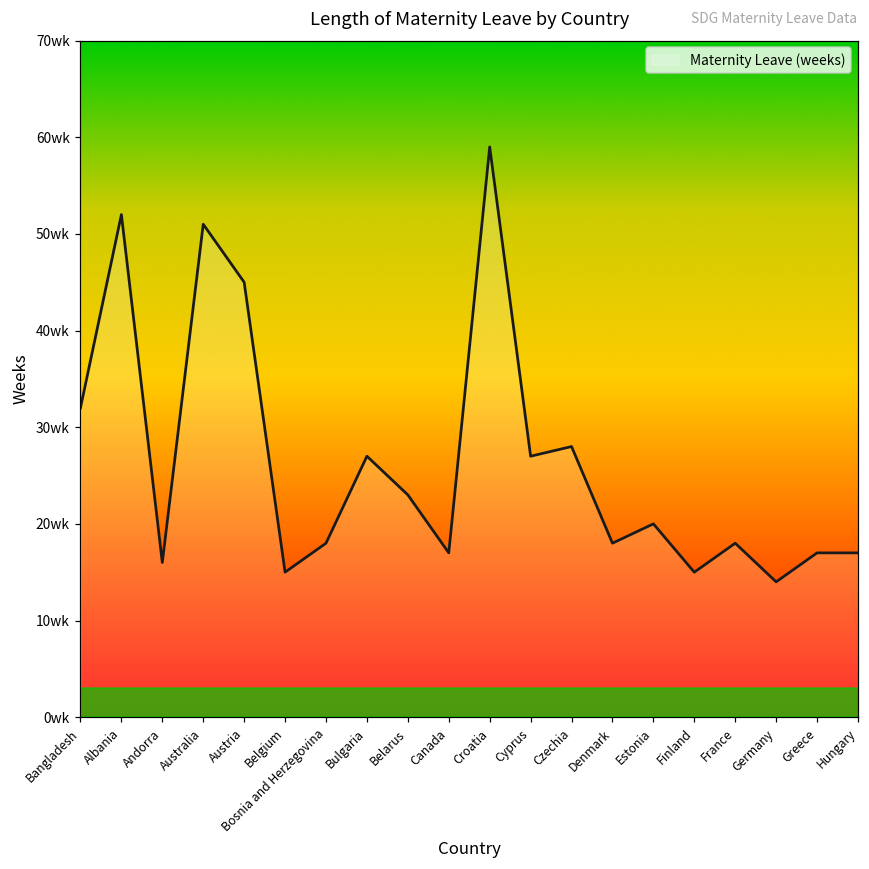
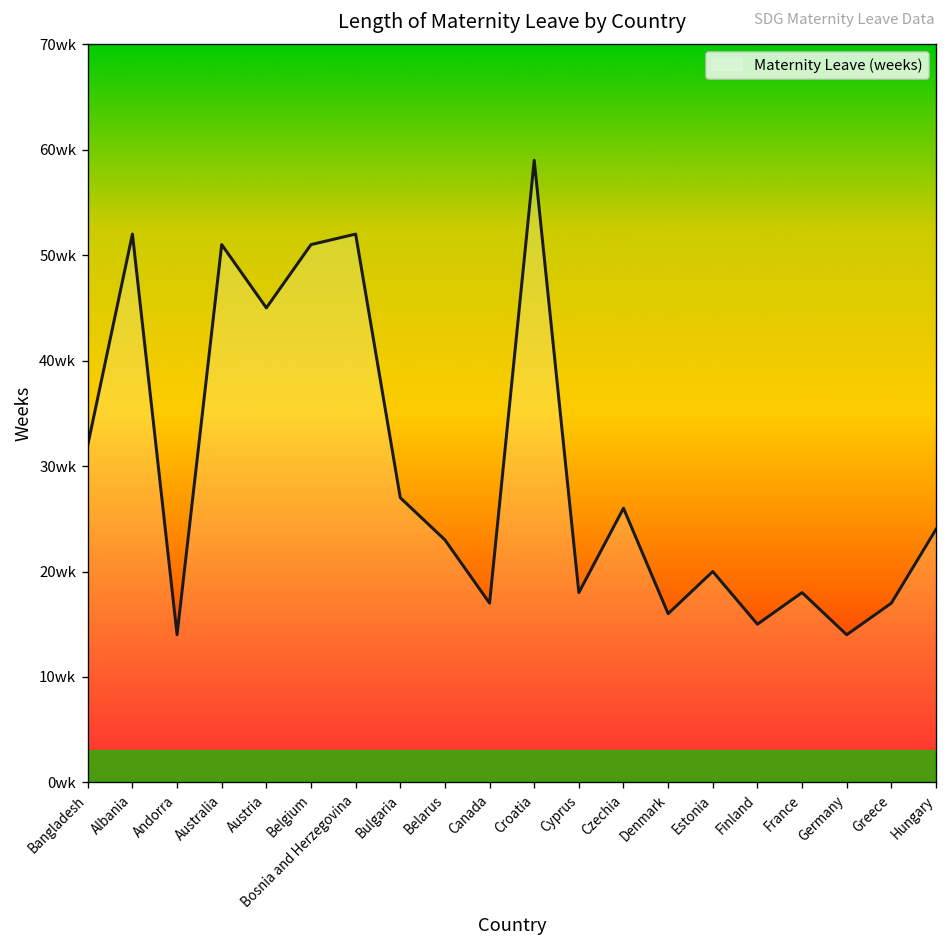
Andorra: 16wk -> 14wk
Belgium: 15wk -> 51wk
Bosnia and Herzegovina: 18wk -> 52wk
Cyprus: 27wk -> 18wk
Czechia: 28wk -> 26wk
Denmark: 18wk -> 16wk
Hungary: 17wk -> 24wk
